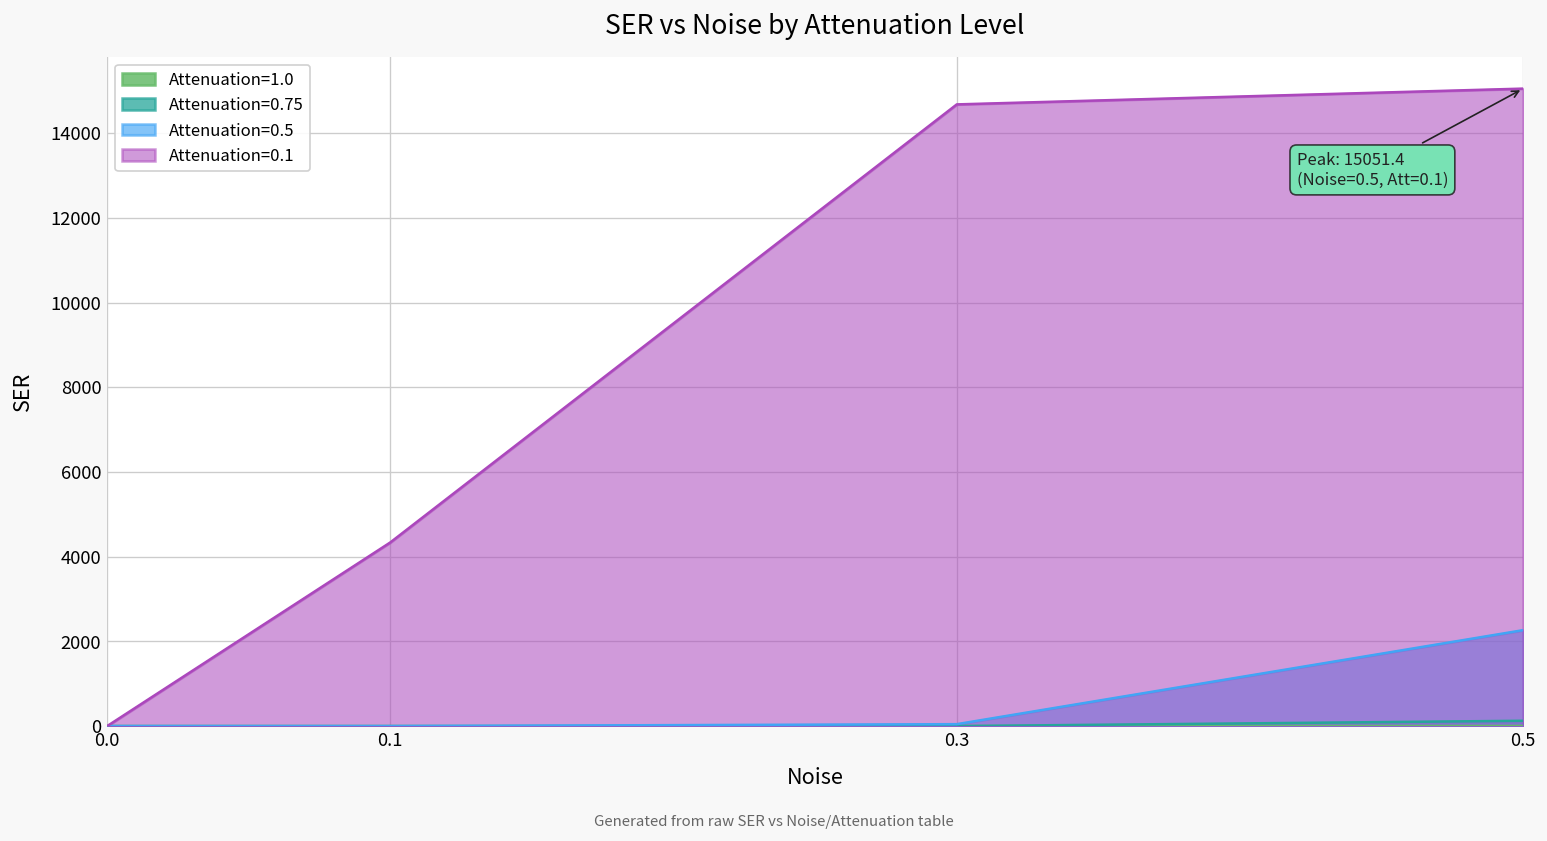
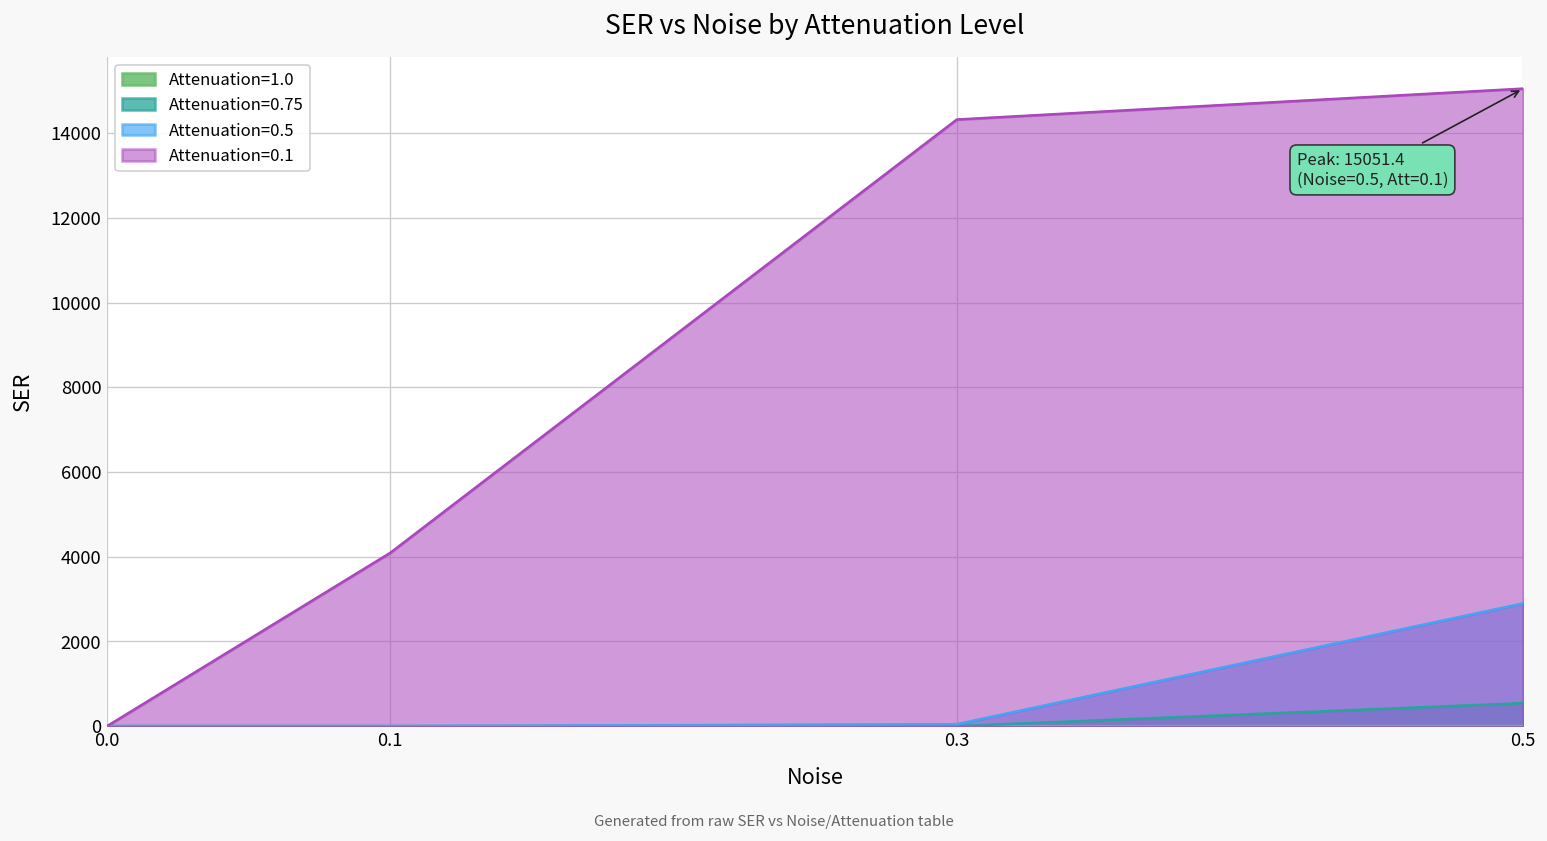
Attenuation=0.1, 0.1: 4300 -> 4100
Attenuation=0.1, 0.3: 14700 -> 14300
Attenuation=0.75, 0.5: 100 -> 500
Attenuation=0.5, 0.5: 2300 -> 2900
